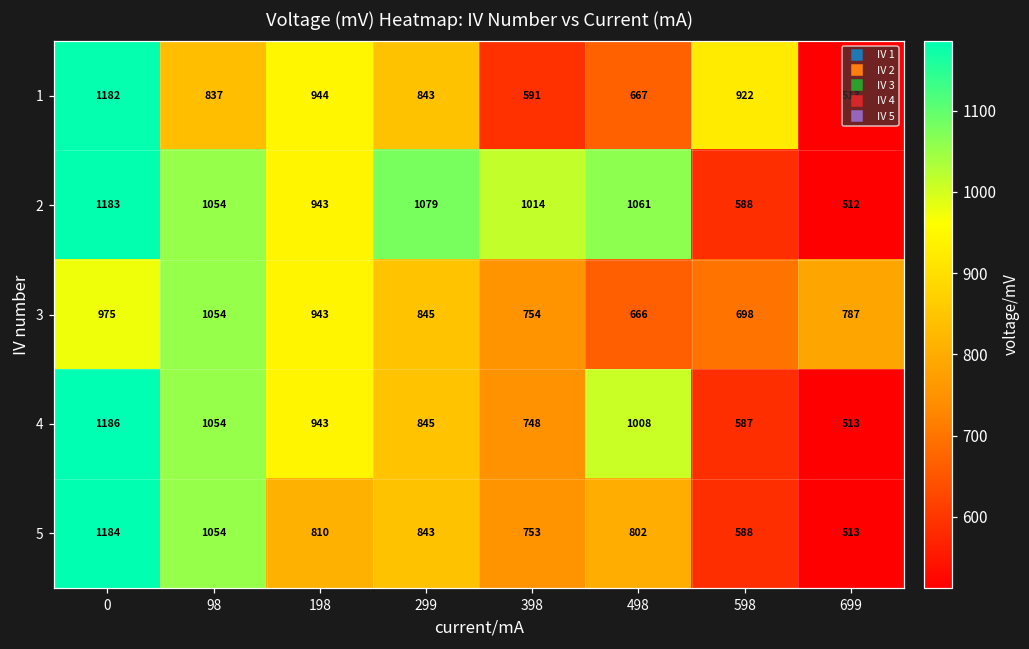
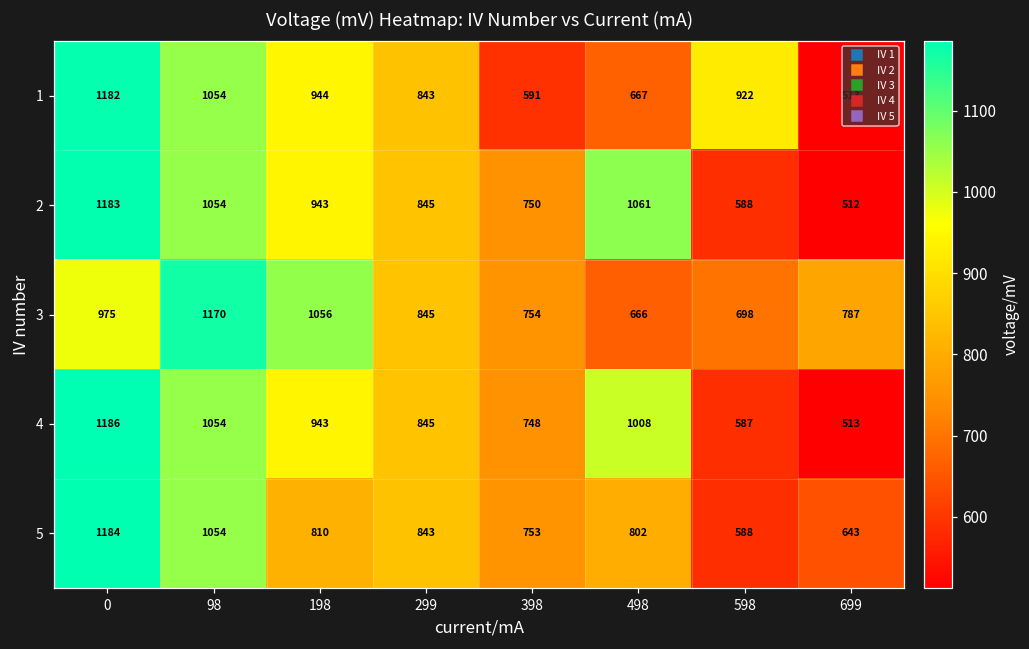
1, 98: 837 -> 1054
2, 299: 1079 -> 845
2, 398: 1014 -> 750
3, 98: 1054 -> 1170
3, 198: 943 -> 1056
5, 699: 513 -> 643
